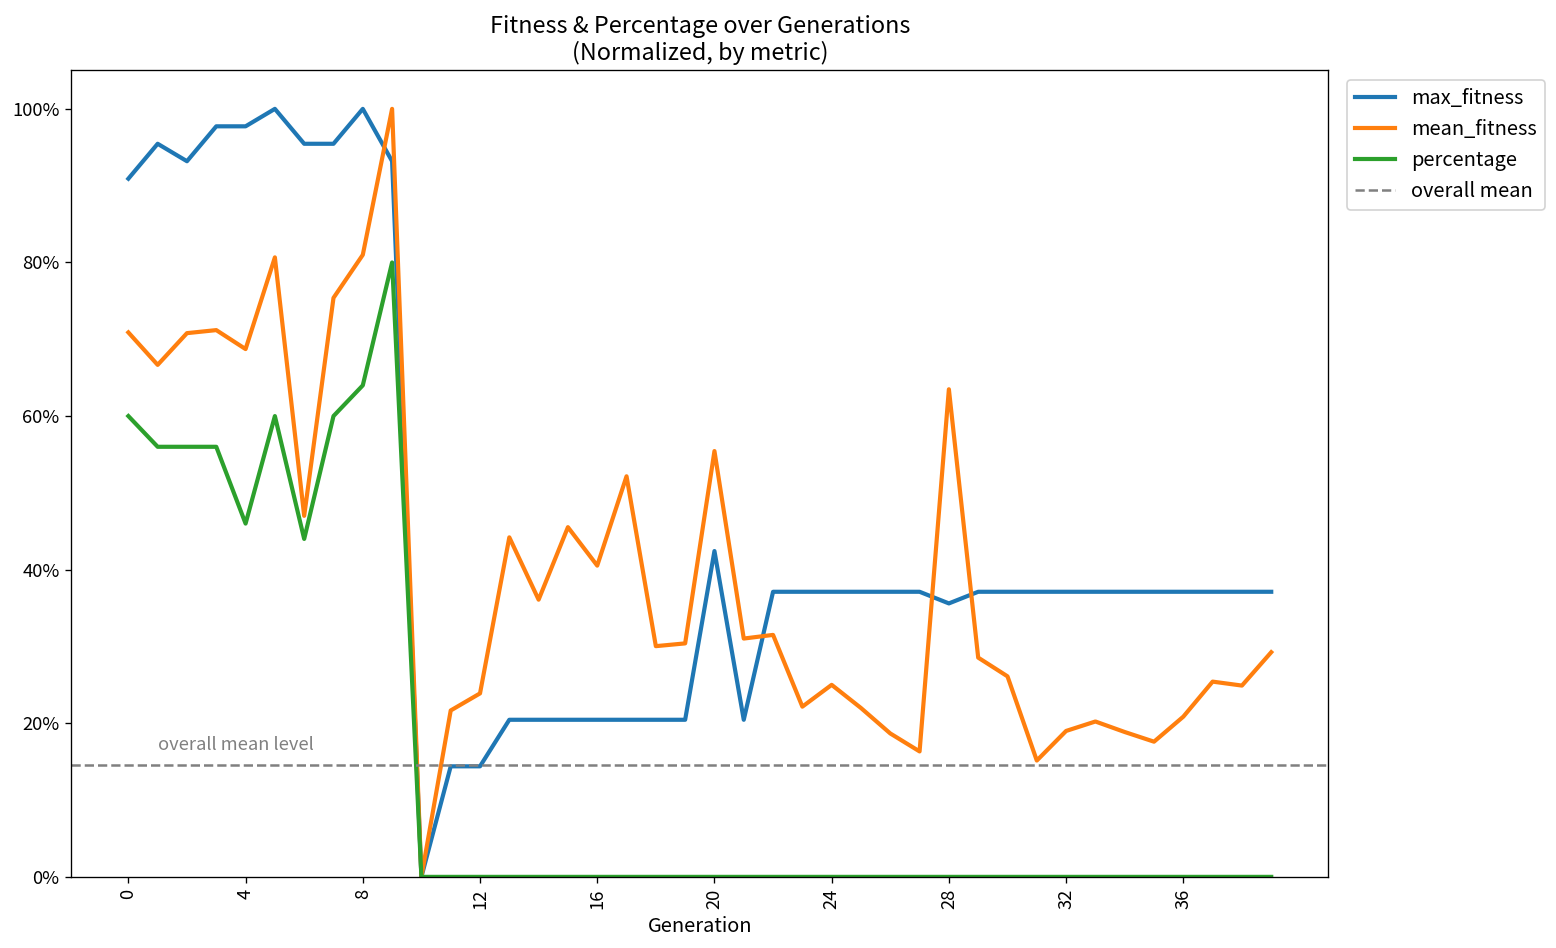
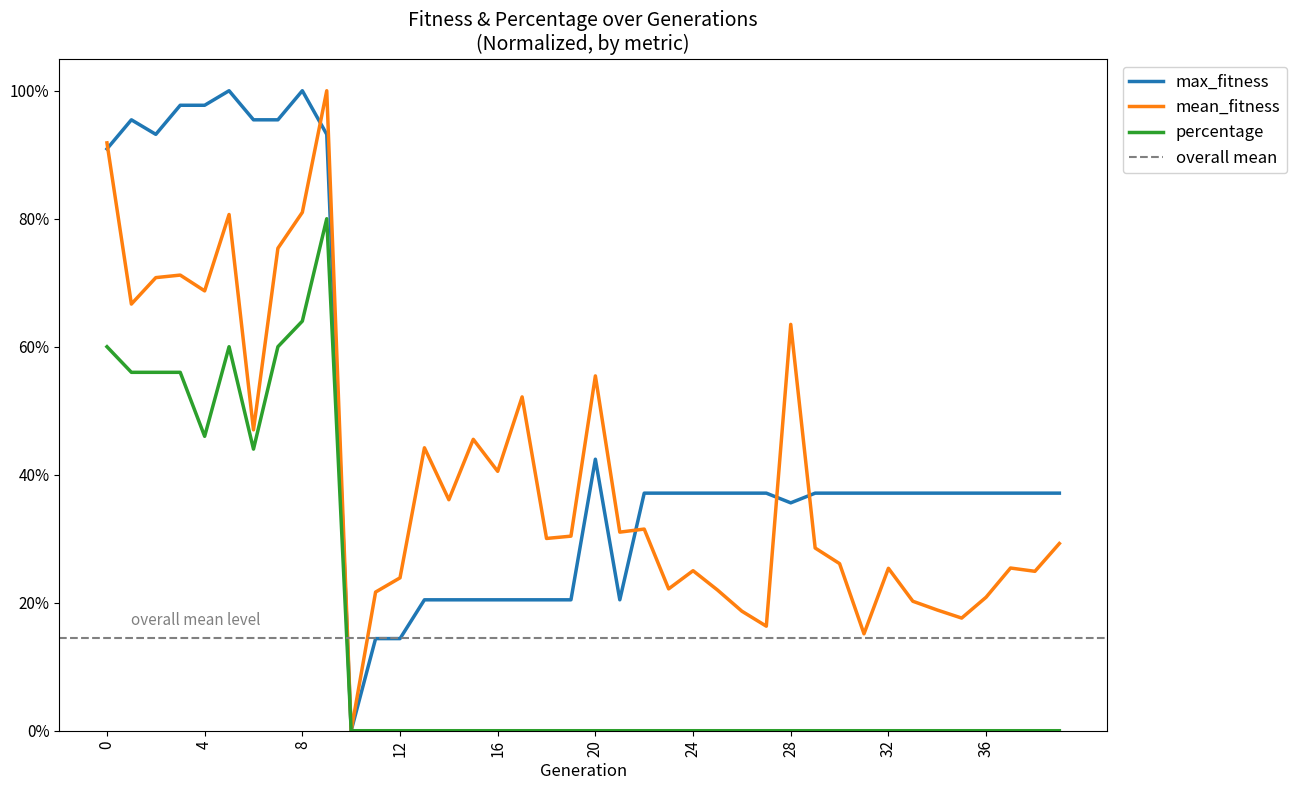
mean_fitness, 0: 71% -> 92%
mean_fitness, 32: 19% -> 25%
